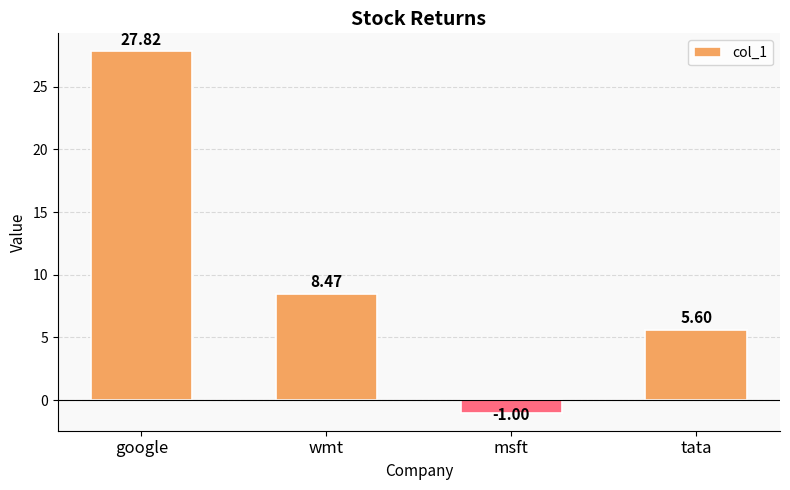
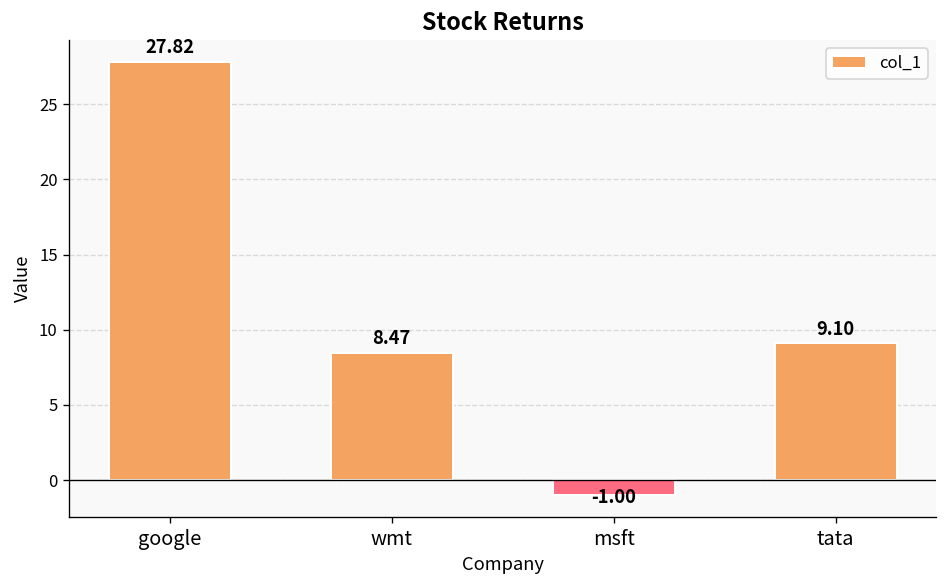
tata: 5.60 -> 9.10
